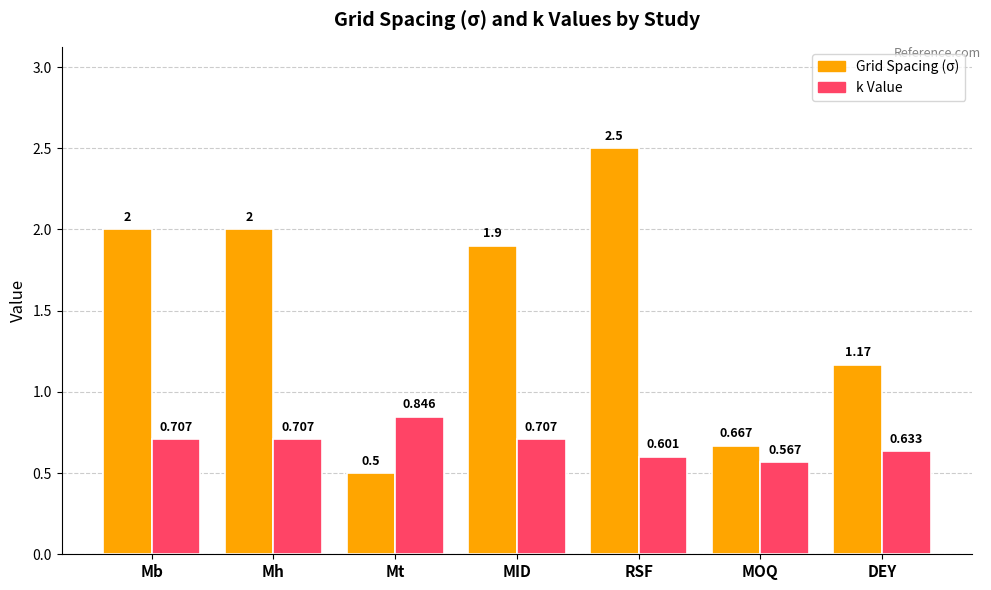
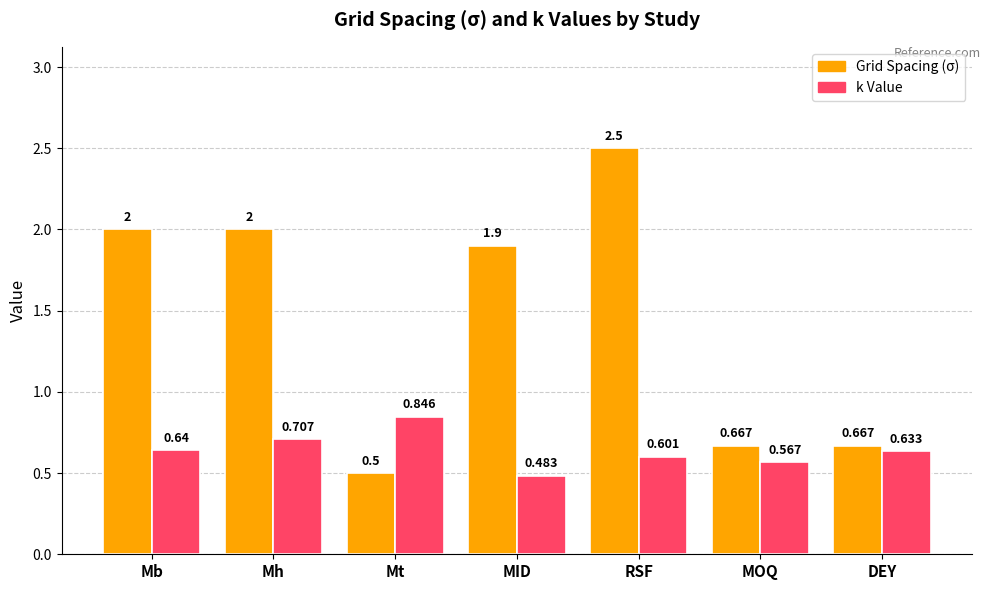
k Value, Mb: 0.707 -> 0.64
k Value, MID: 0.707 -> 0.483
Grid Spacing (σ), DEY: 1.17 -> 0.667
